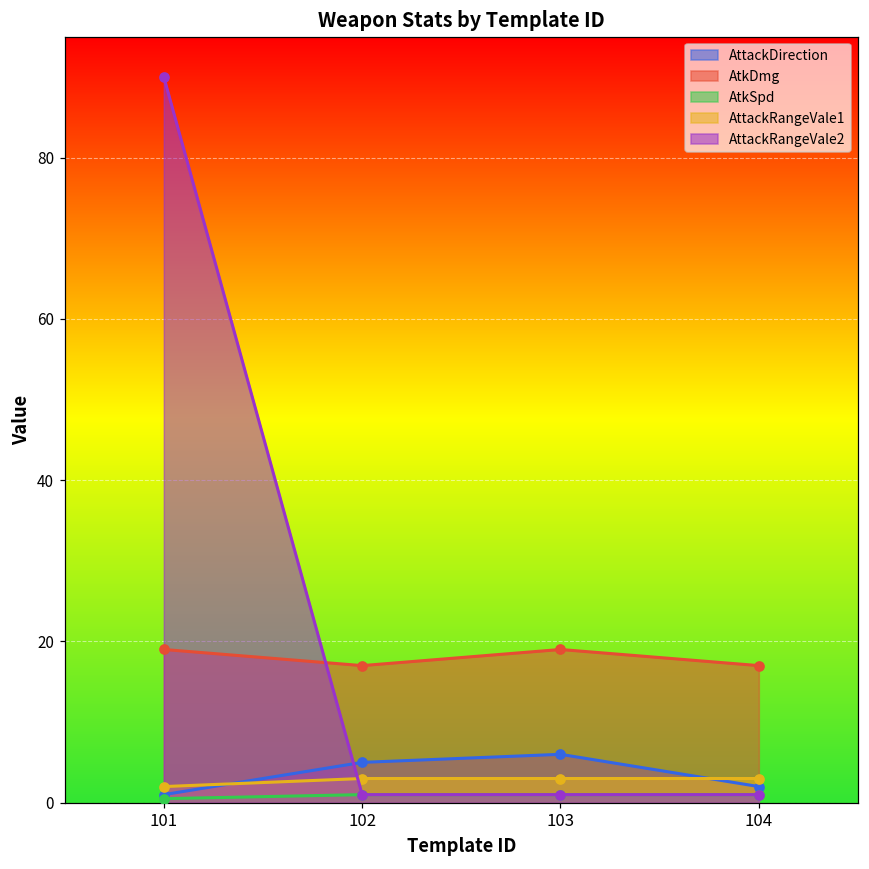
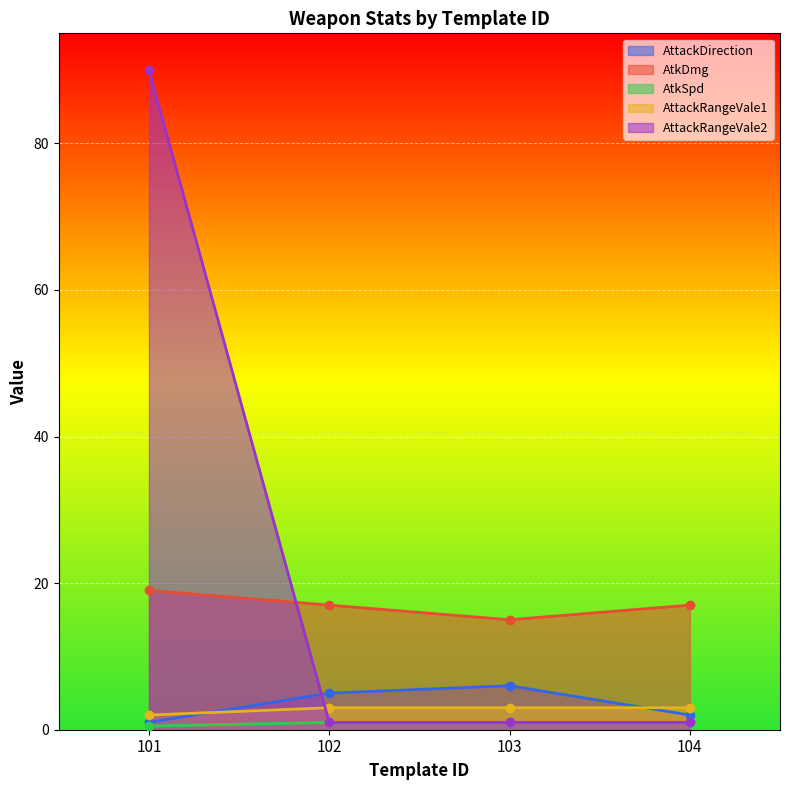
AtkDmg, 103: 19 -> 15
